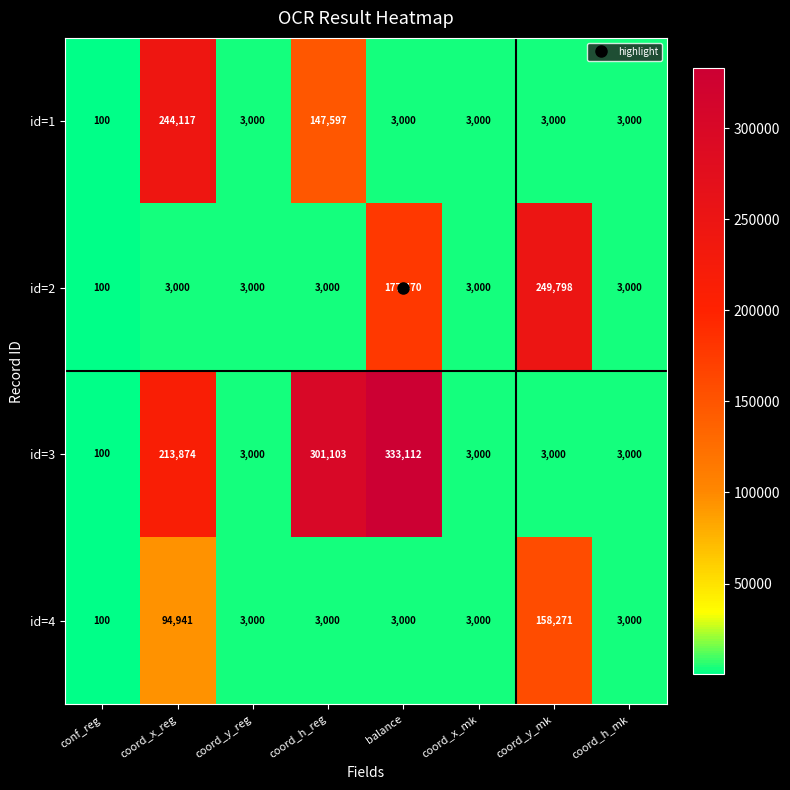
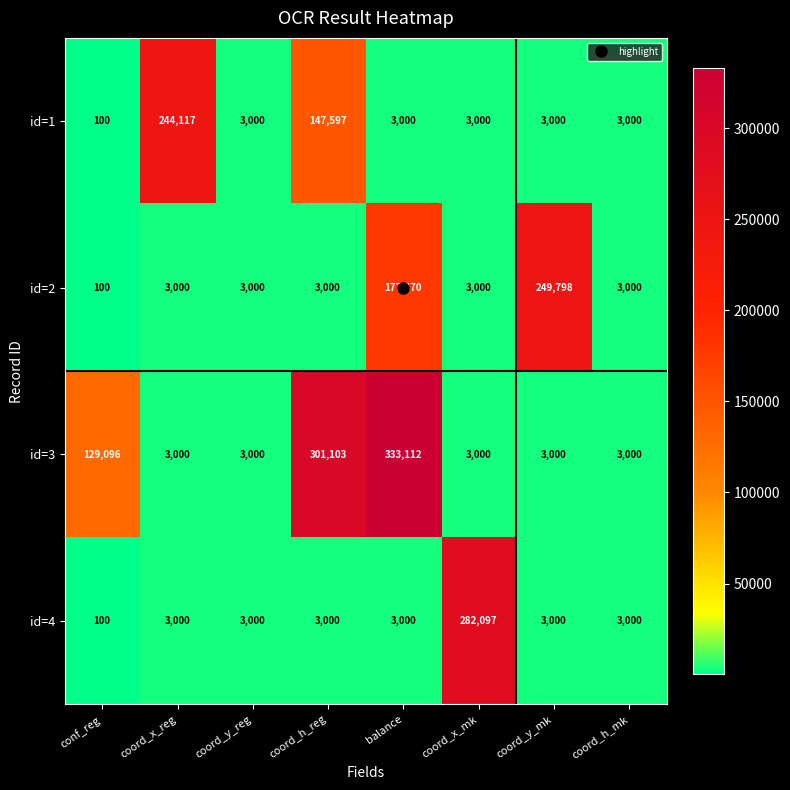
id=3, conf_reg: 100 -> 129,096
id=3, coord_x_reg: 213,874 -> 3,000
id=4, coord_x_reg: 94,941 -> 3,000
id=4, coord_x_mk: 3,000 -> 282,097
id=4, coord_y_mk: 158,271 -> 3,000
